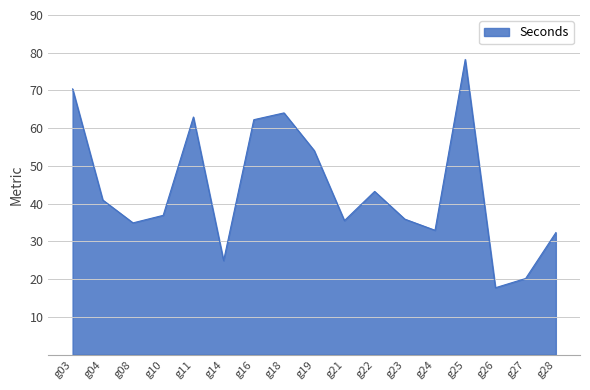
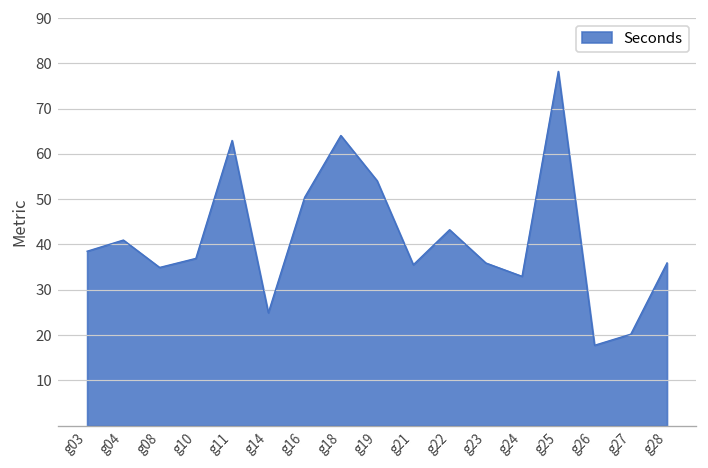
g03: 70 -> 39
g16: 62 -> 50
g28: 32 -> 36
